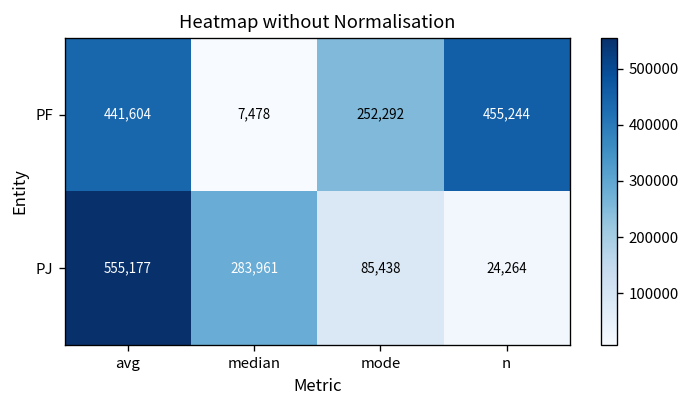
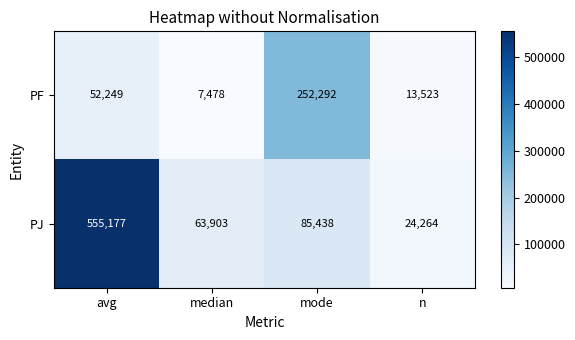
PF, avg: 441,604 -> 52,249
PF, n: 455,244 -> 13,523
PJ, median: 283,961 -> 63,903
